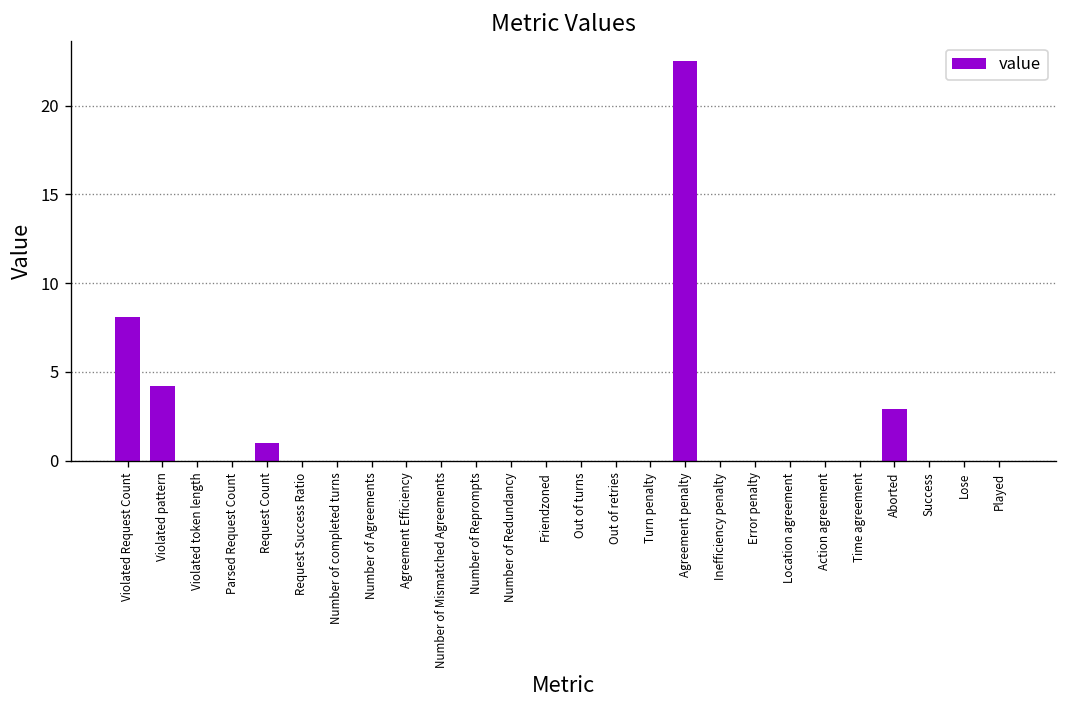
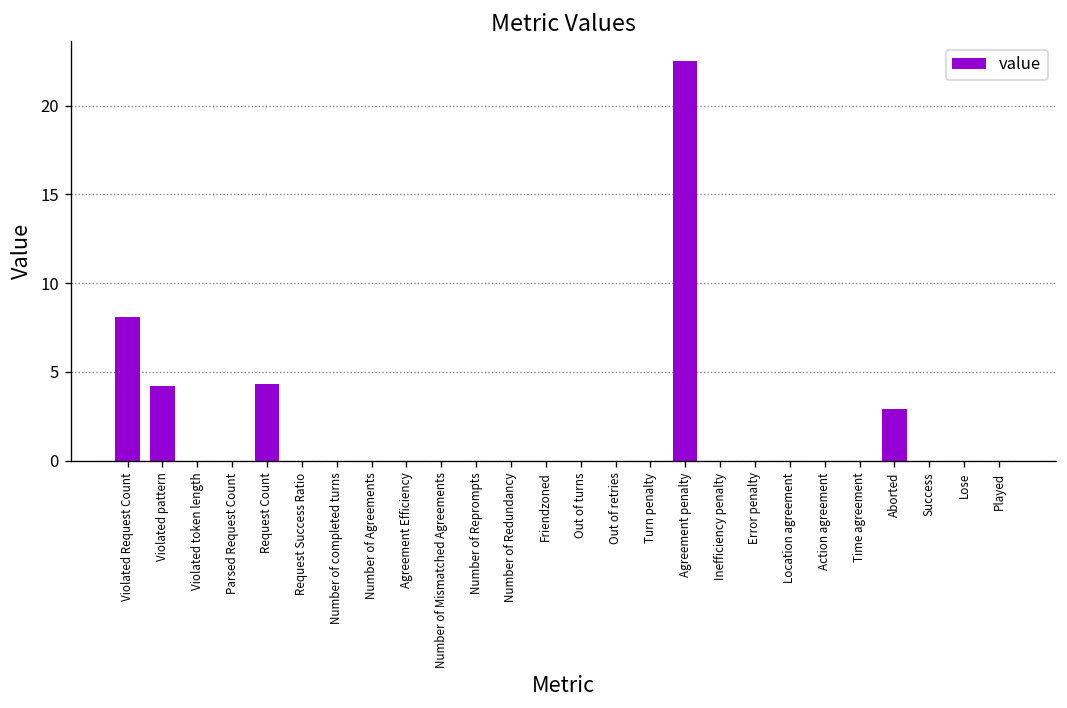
Request Count: 1.0 -> 4.3
